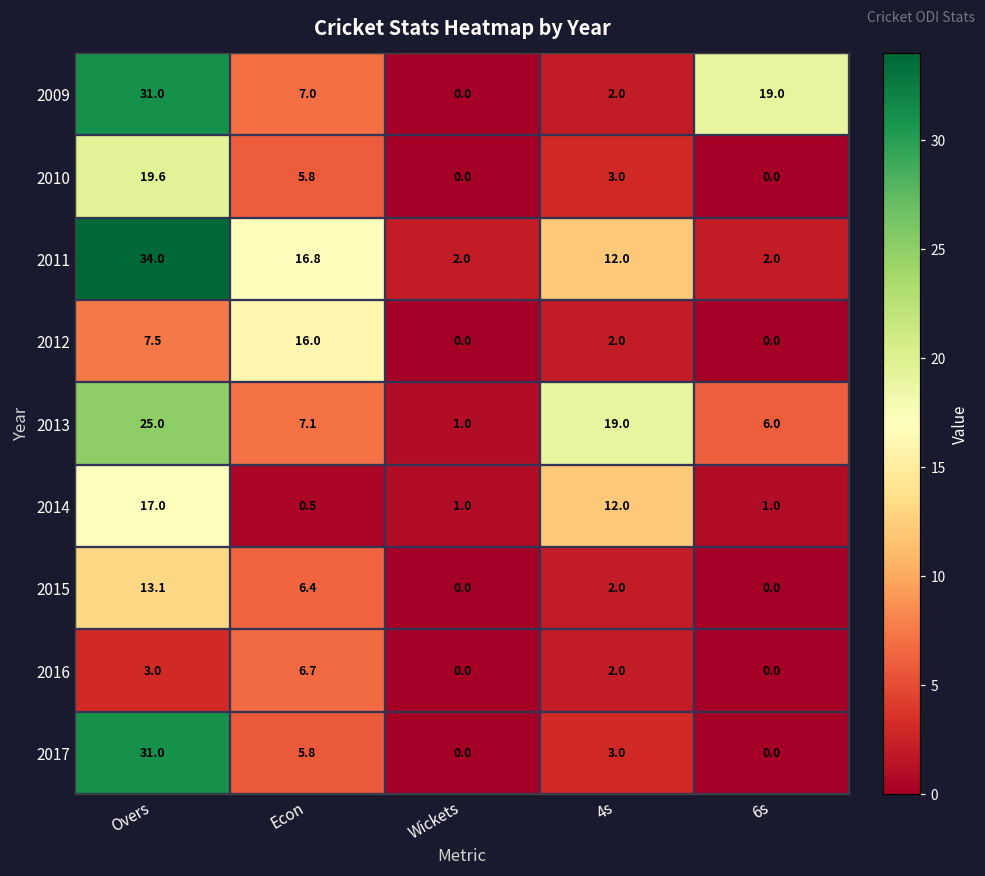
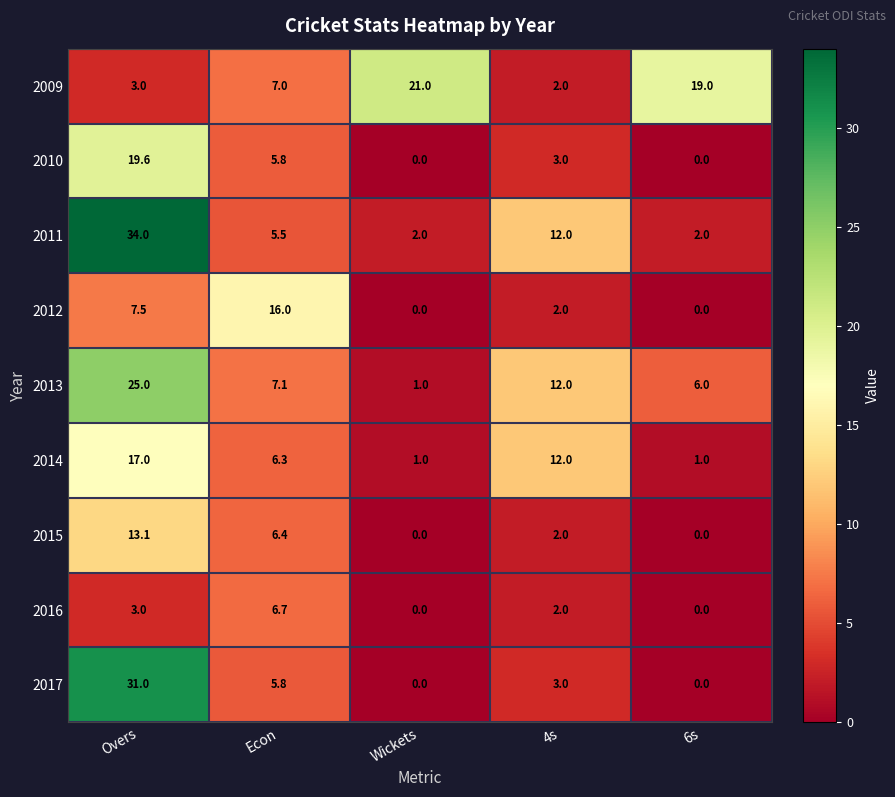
2009, Overs: 31.0 -> 3.0
2009, Wickets: 0.0 -> 21.0
2011, Econ: 16.8 -> 5.5
2013, 4s: 19.0 -> 12.0
2014, Econ: 0.5 -> 6.3
